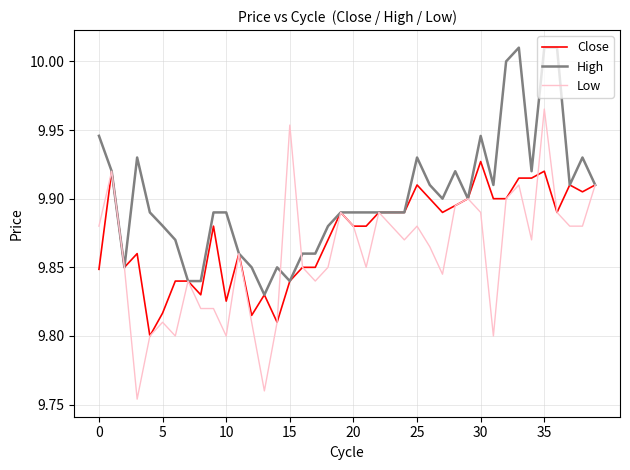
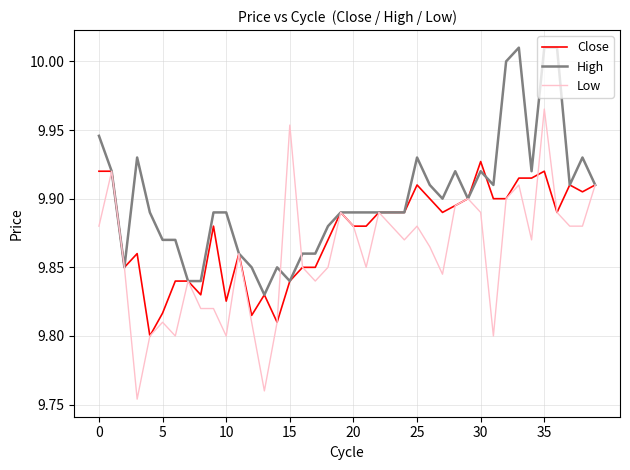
Close, 0: 9.849 -> 9.920
High, 5: 9.880 -> 9.870
High, 30: 9.946 -> 9.920
